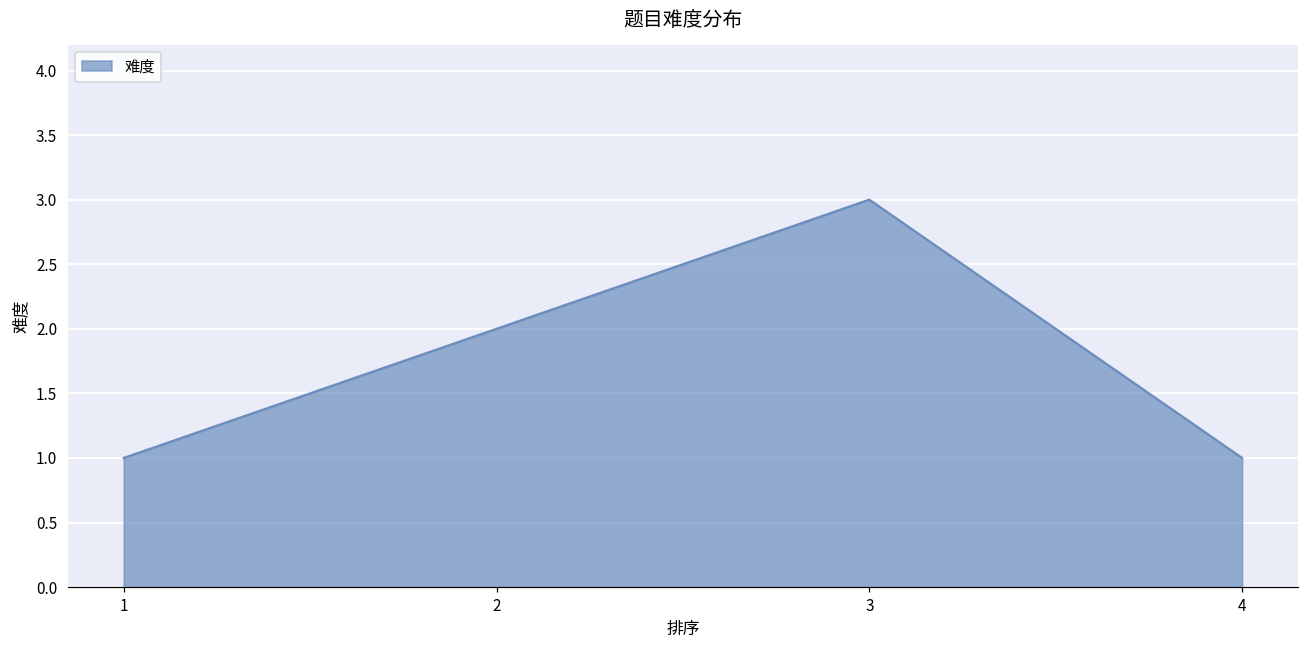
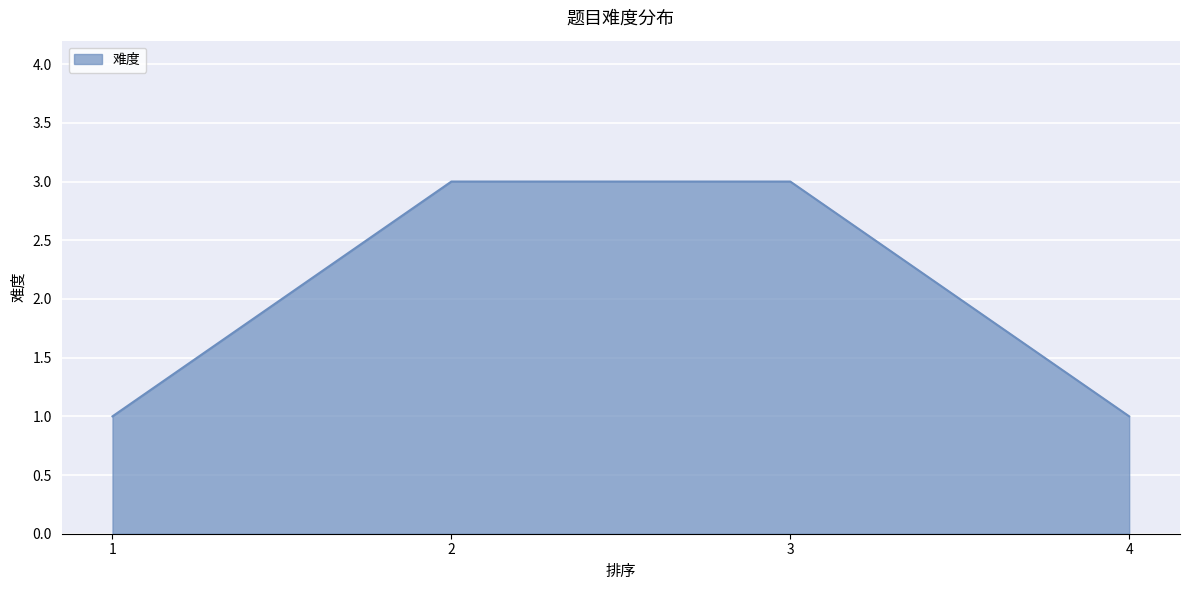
2: 2 -> 3
